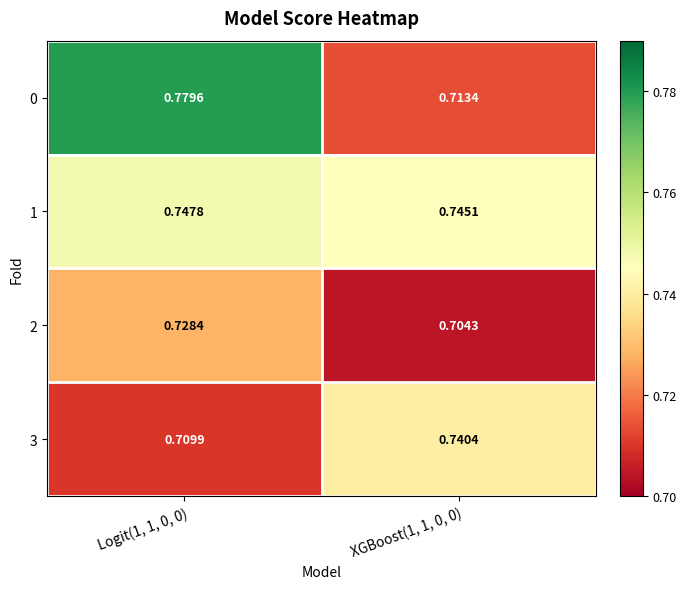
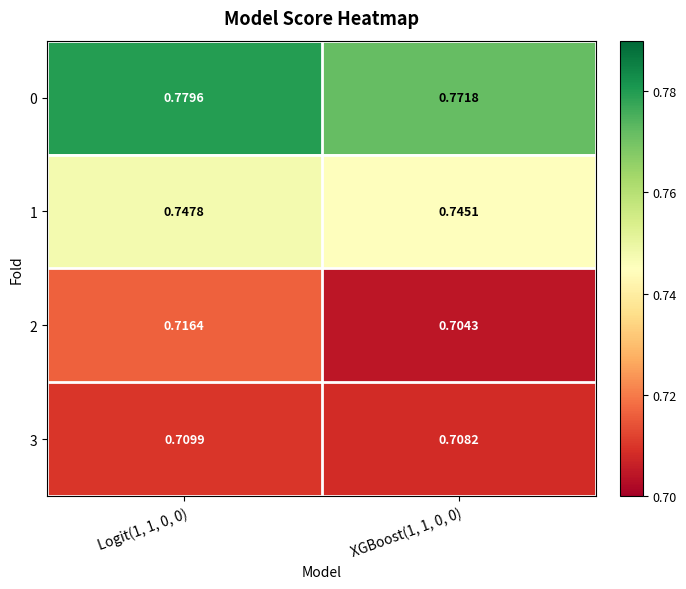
0, XGBoost(1, 1, 0, 0): 0.7134 -> 0.7718
2, Logit(1, 1, 0, 0): 0.7284 -> 0.7164
3, XGBoost(1, 1, 0, 0): 0.7404 -> 0.7082
